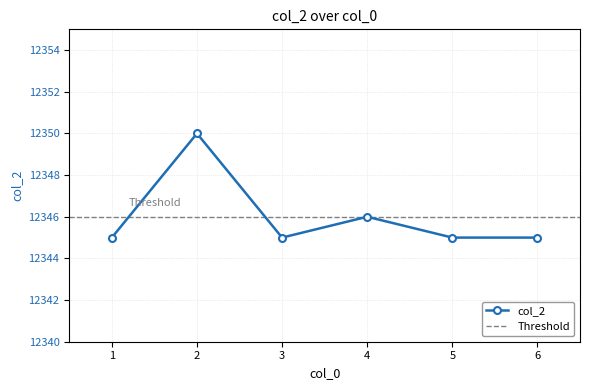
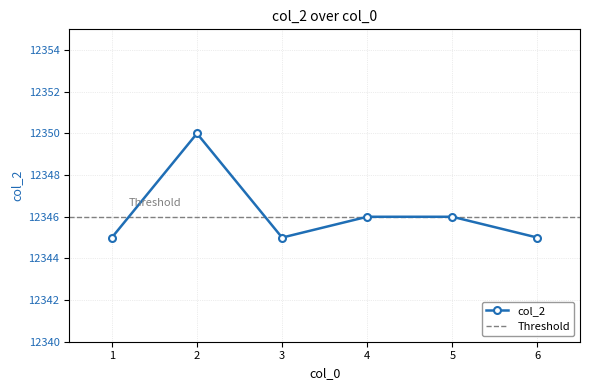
5: 12345 -> 12346
